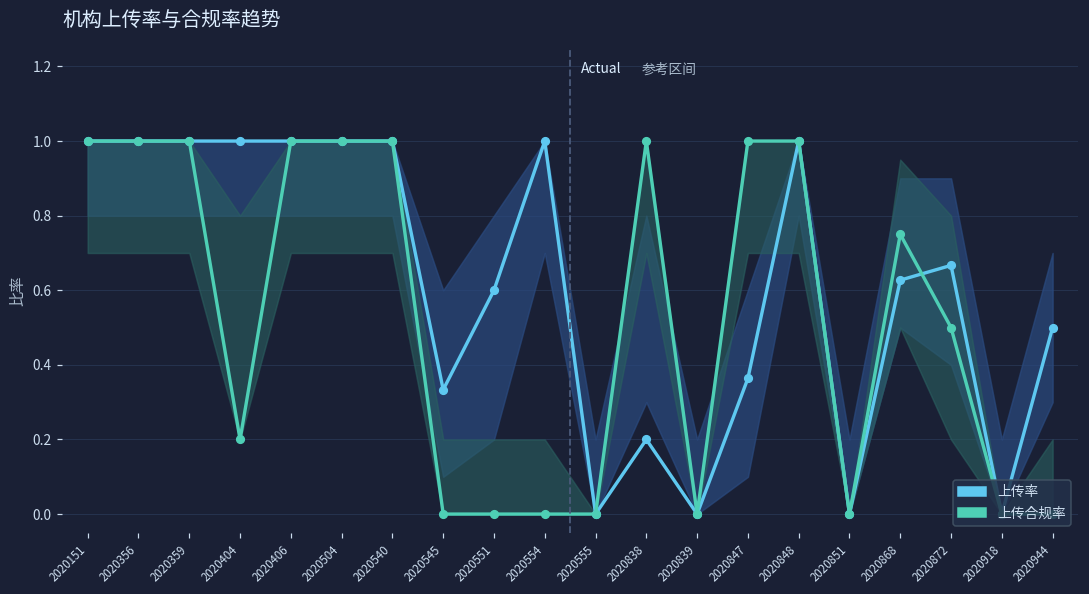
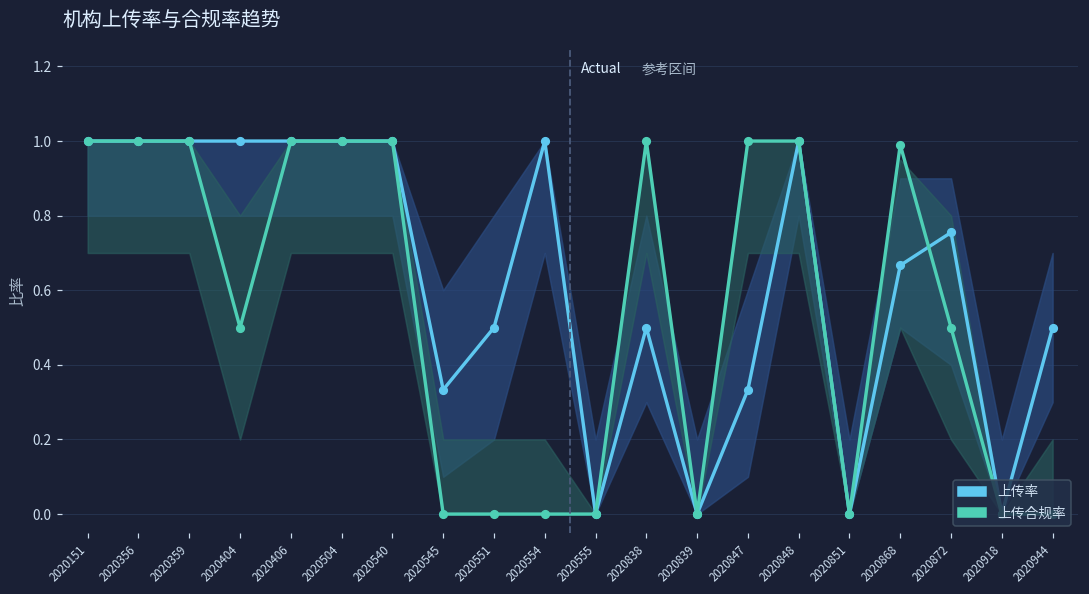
上传合规率, 2020404: 0.2 -> 0.5
上传率, 2020551: 0.6 -> 0.5
上传率, 2020838: 0.2 -> 0.5
上传率, 2020847: 0.36 -> 0.33
上传率, 2020868: 0.63 -> 0.67
上传合规率, 2020868: 0.75 -> 0.99
上传率, 2020872: 0.67 -> 0.75
